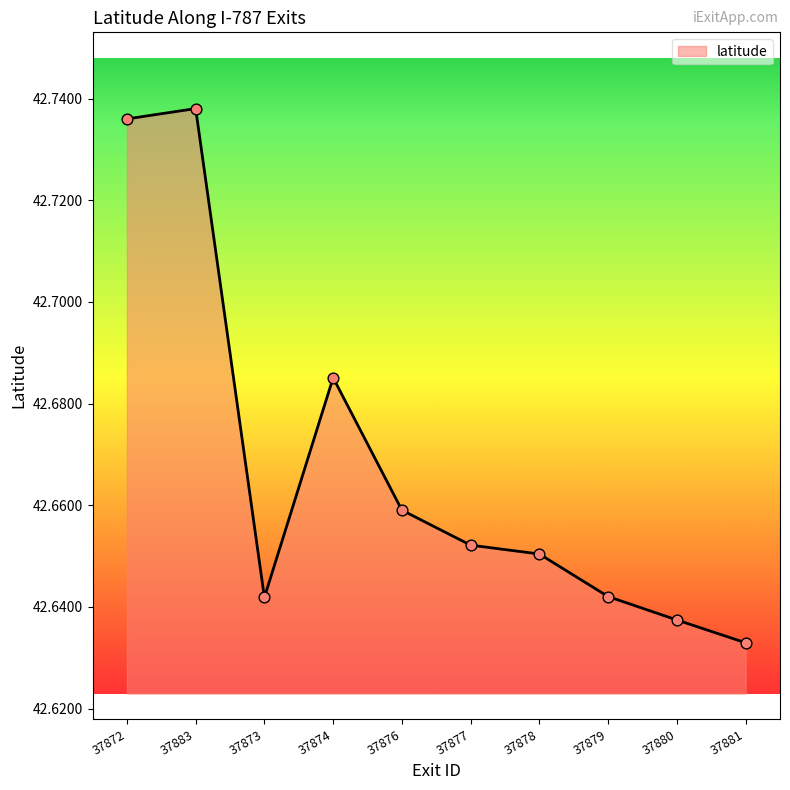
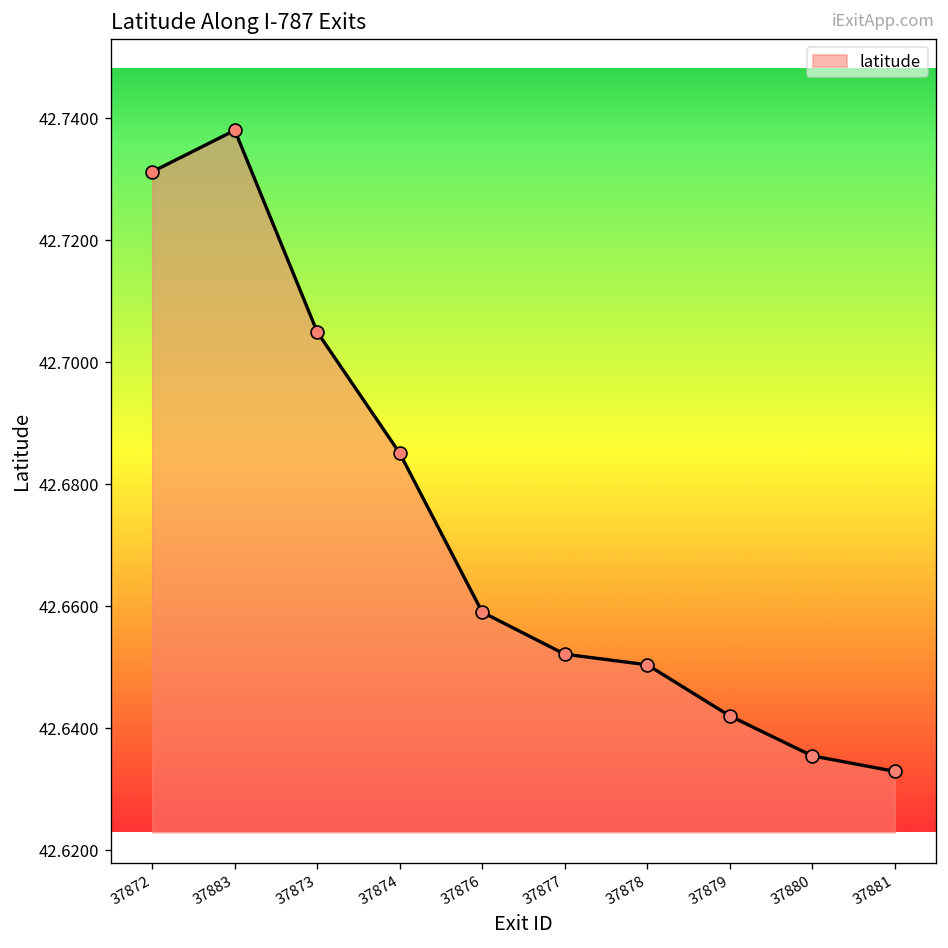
37872: 42.736 -> 42.731
37873: 42.642 -> 42.705
37880: 42.637 -> 42.635
